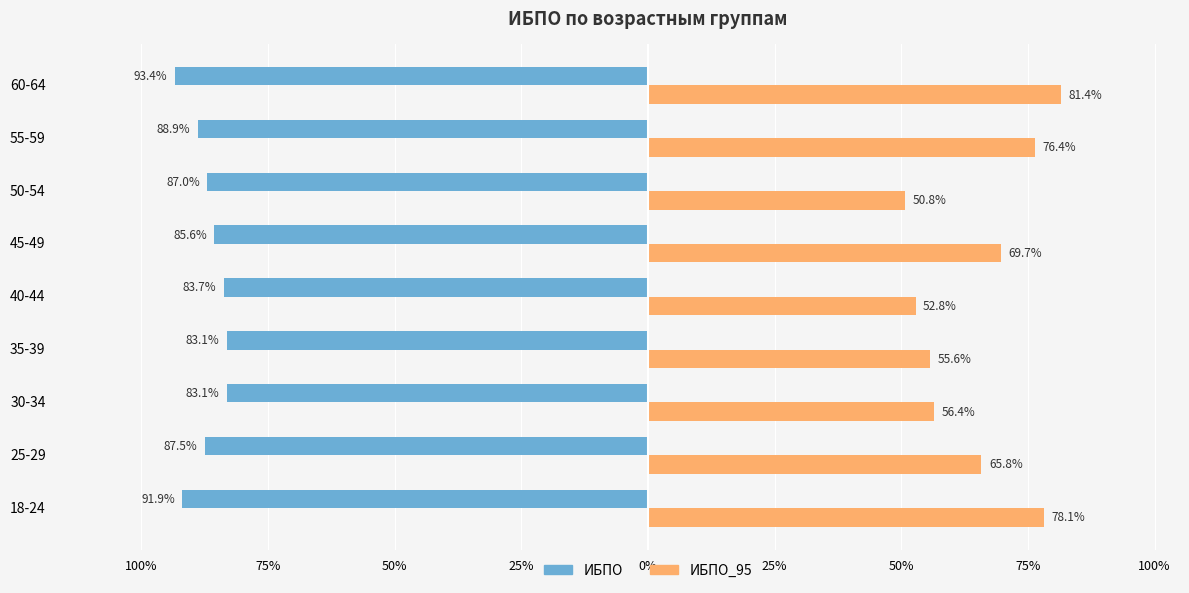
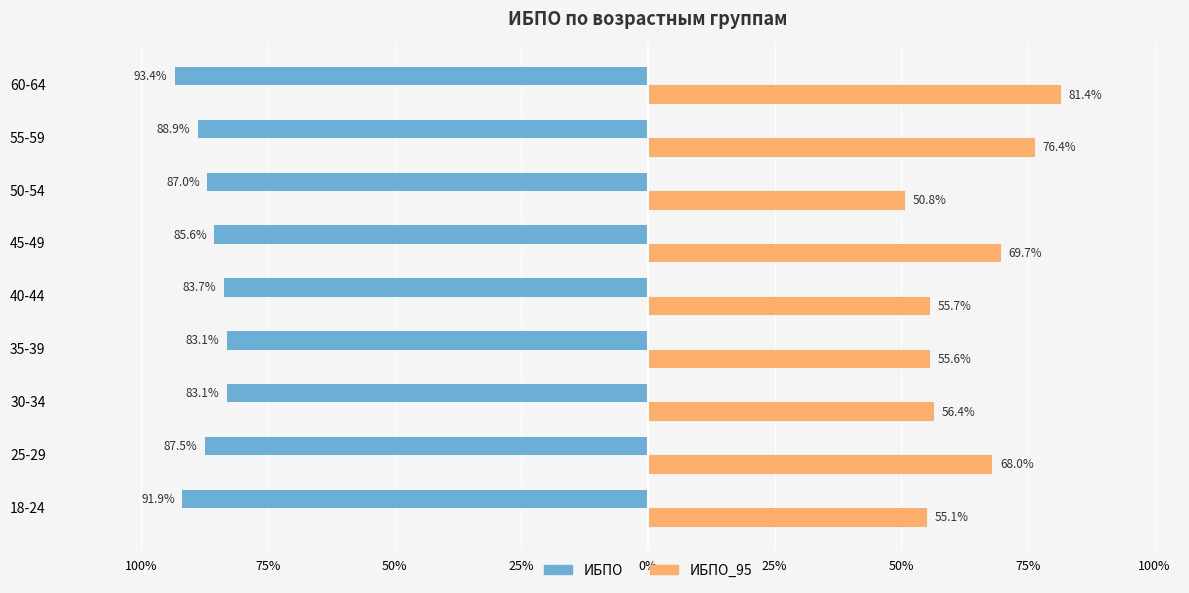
ИБПО_95, 40-44: 52.8% -> 55.7%
ИБПО_95, 25-29: 65.8% -> 68.0%
ИБПО_95, 18-24: 78.1% -> 55.1%
